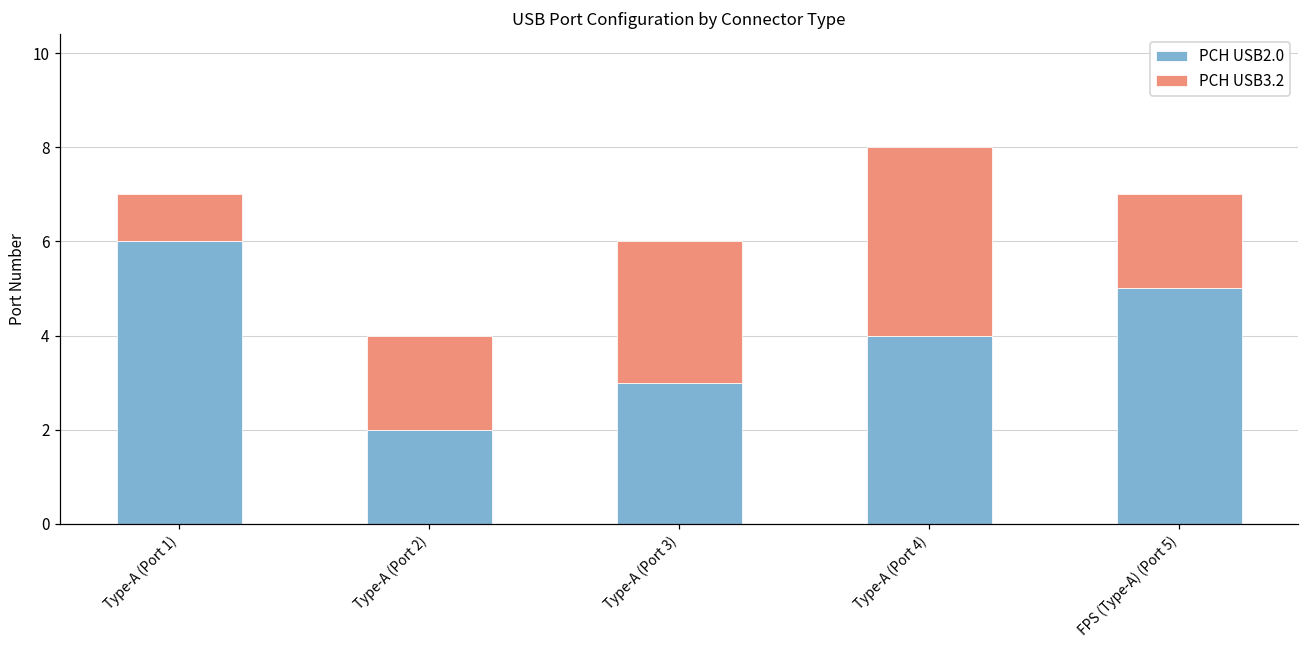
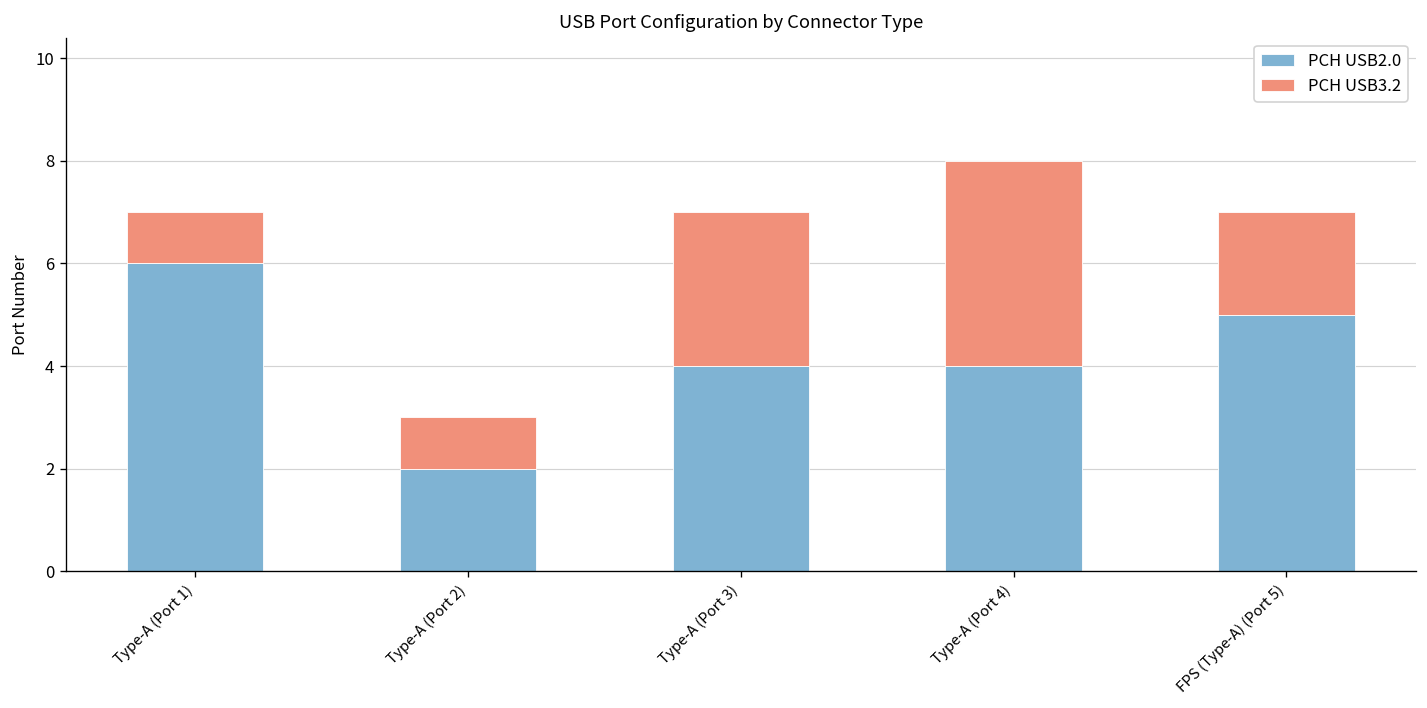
PCH USB3.2, Type-A (Port 2): 2 -> 1
PCH USB2.0, Type-A (Port 3): 3 -> 4
